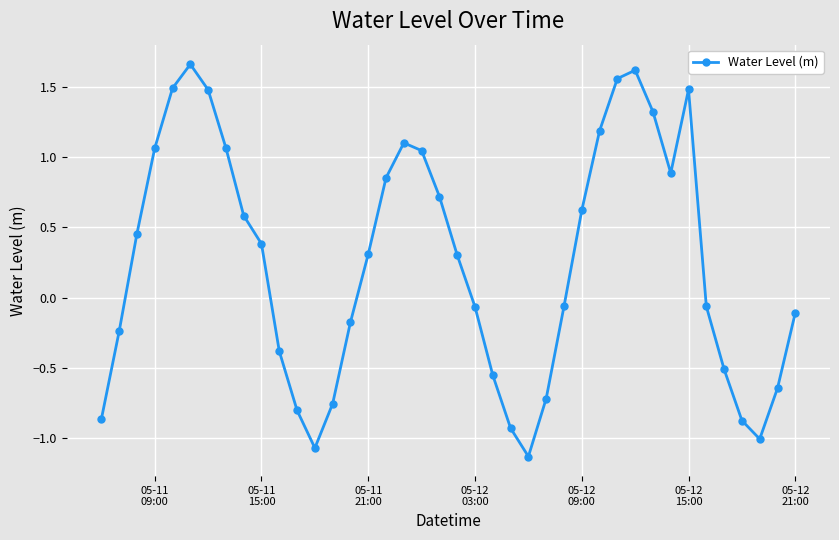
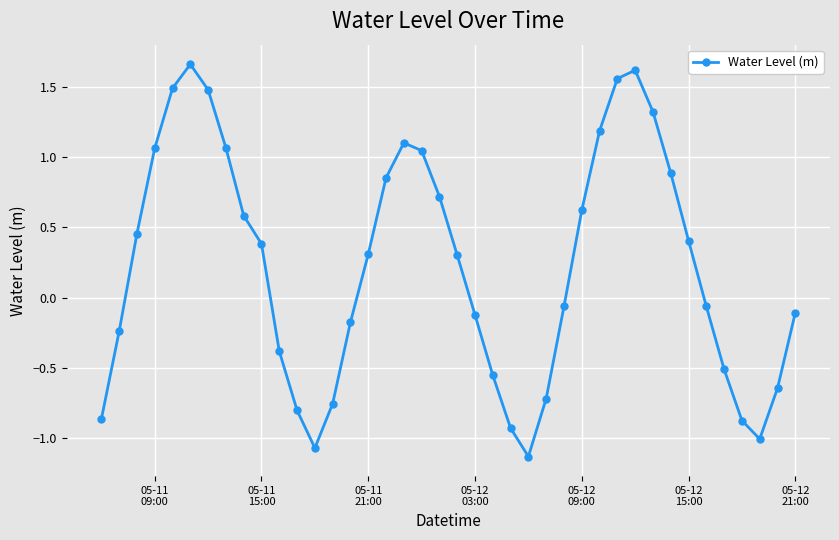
05-12 03:00: -0.07 -> -0.12
05-12 15:00: 1.48 -> 0.41
